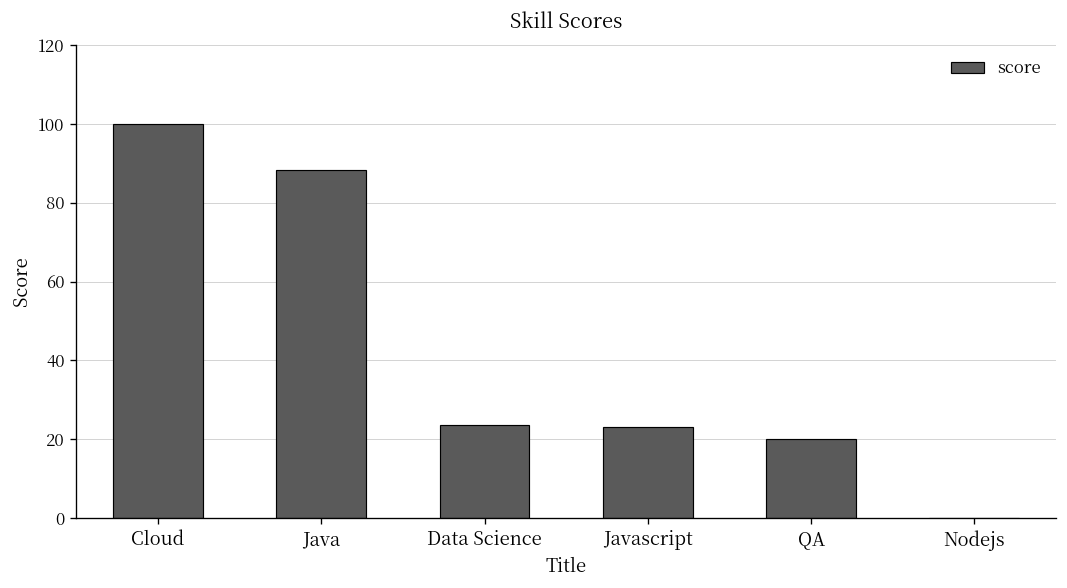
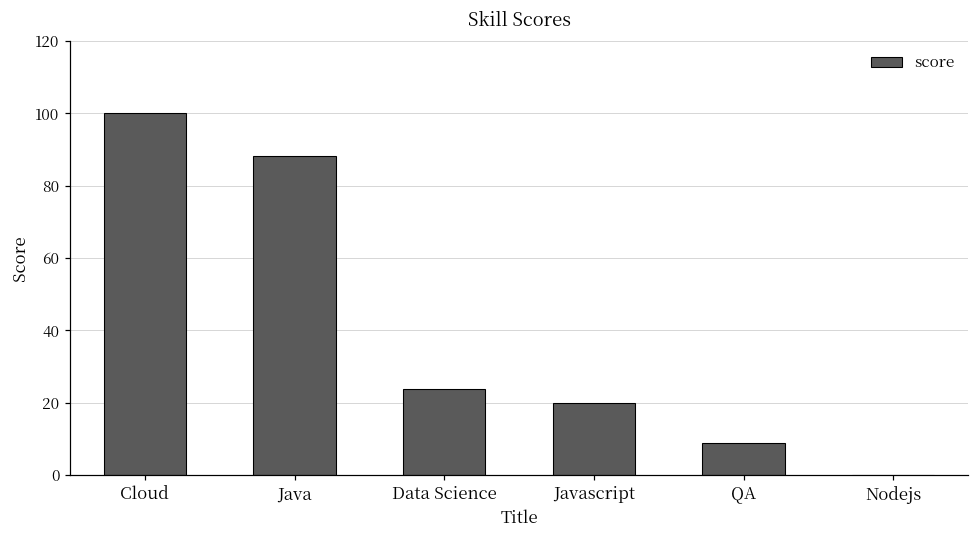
Javascript: 23 -> 20
QA: 20 -> 9
